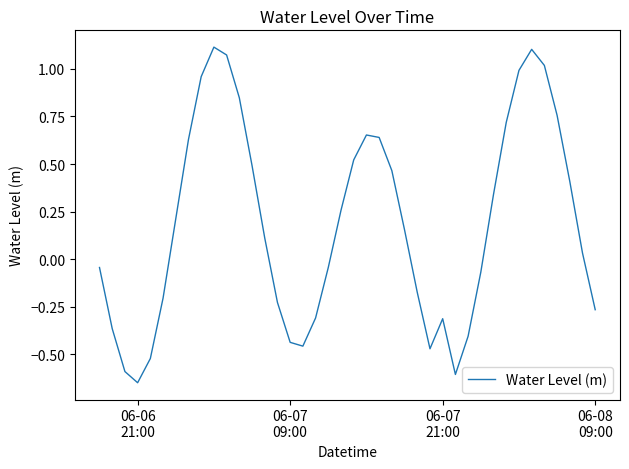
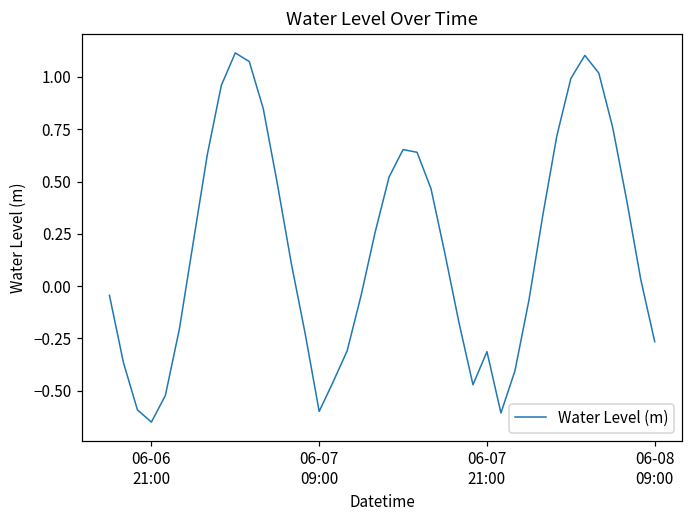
06-07 09:00: -0.44 -> -0.60
